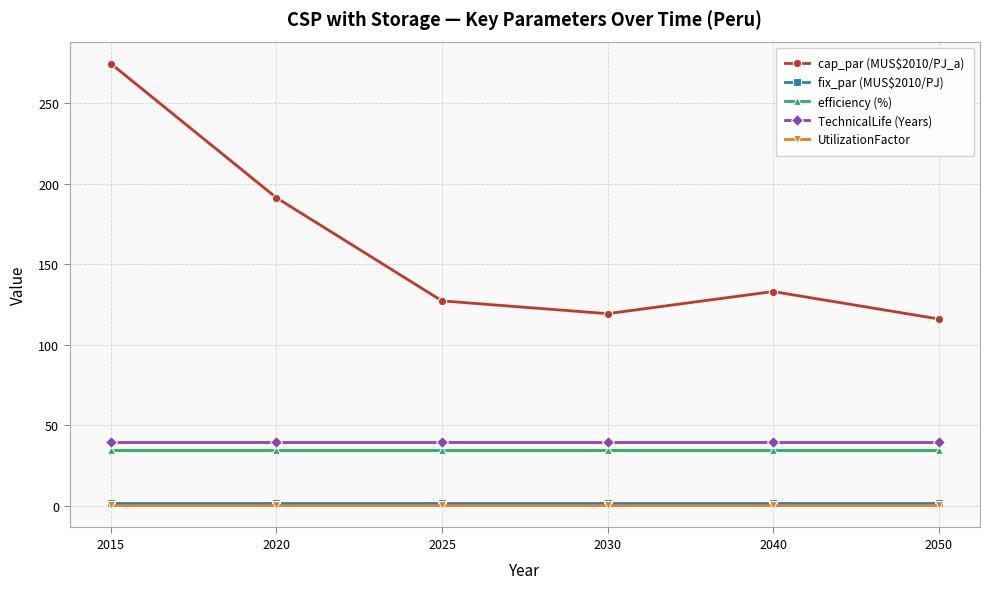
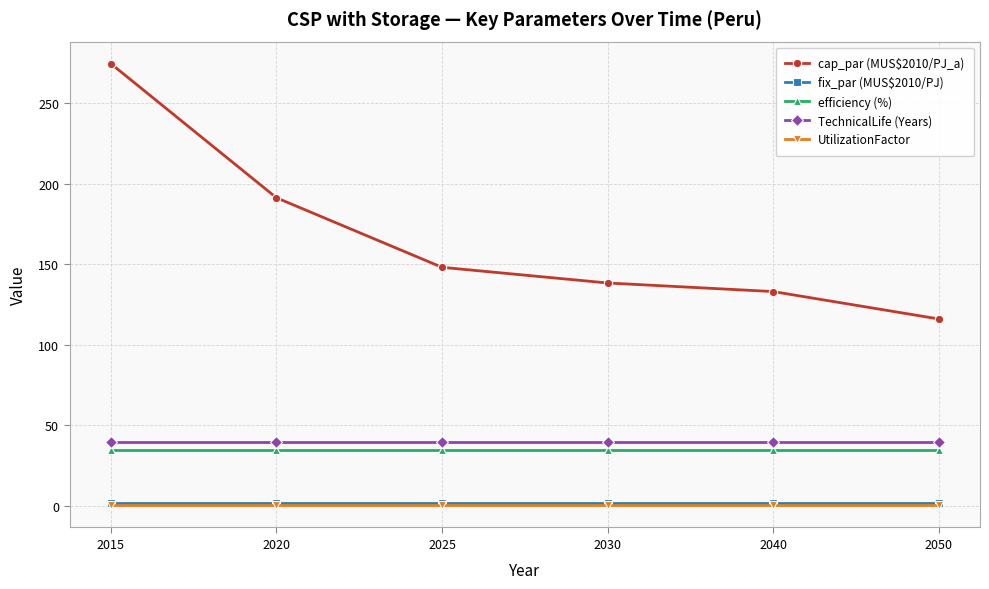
cap_par (MUS$2010/PJ_a), 2025: 127 -> 148
cap_par (MUS$2010/PJ_a), 2030: 119 -> 138
